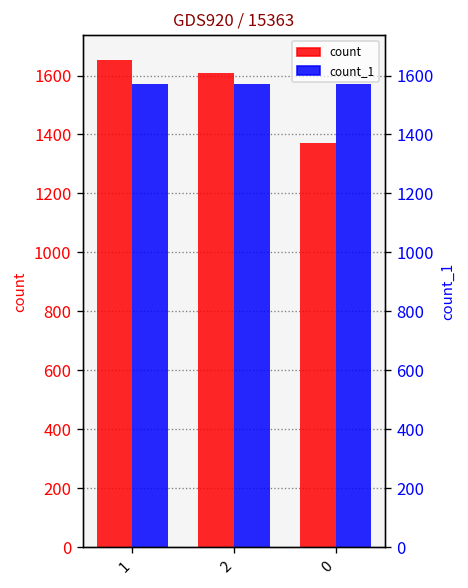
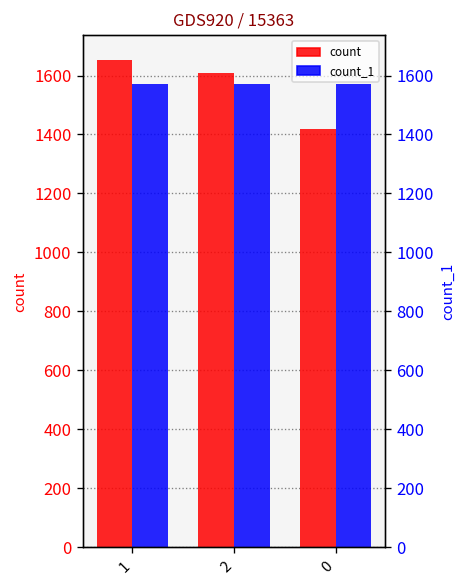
count, 0: 1370 -> 1420
